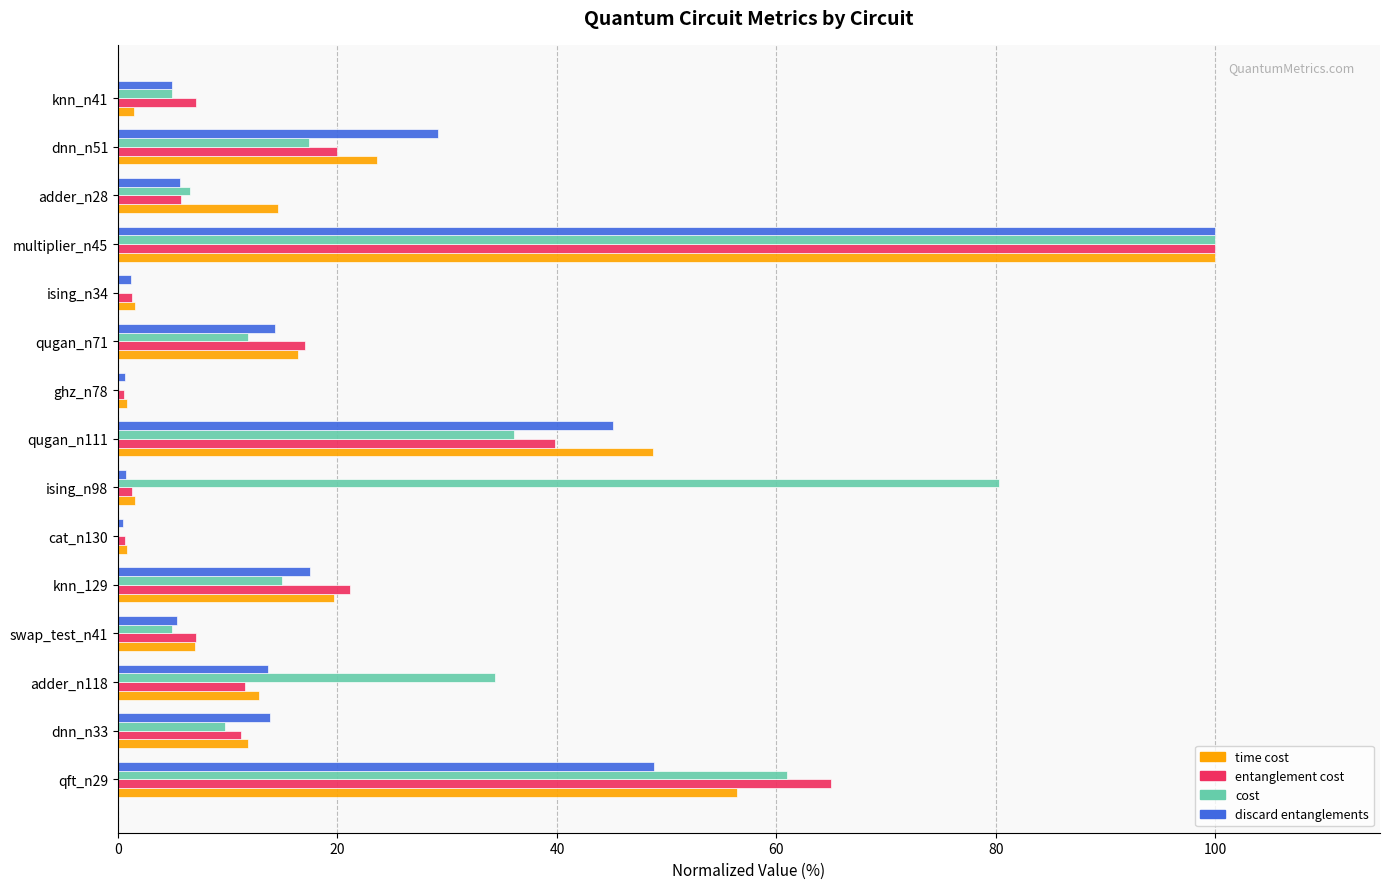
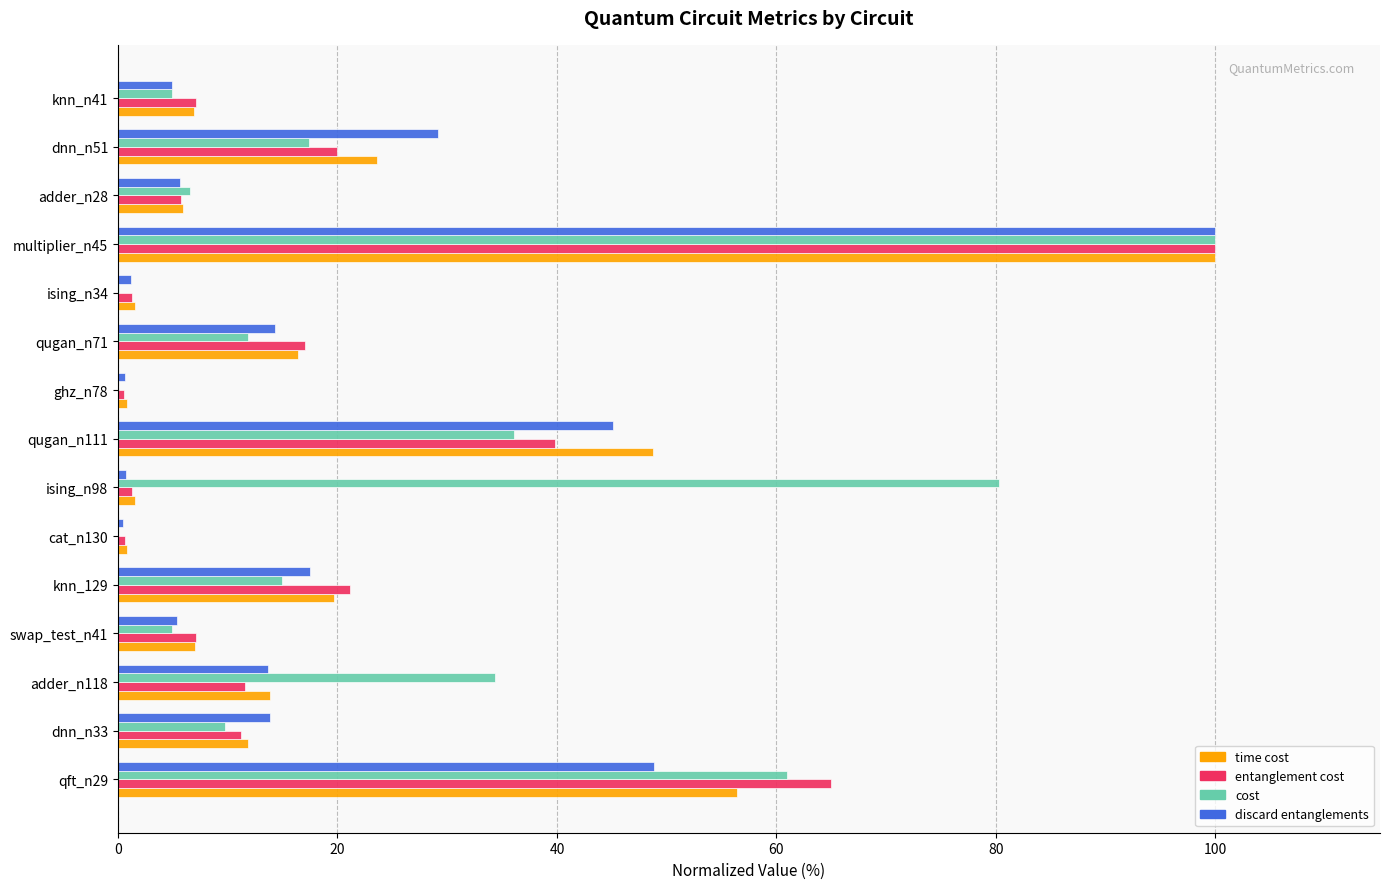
time cost, knn_n41: 1.4 -> 6.9
time cost, adder_n28: 14.6 -> 6.0
time cost, adder_n118: 12.9 -> 13.8
